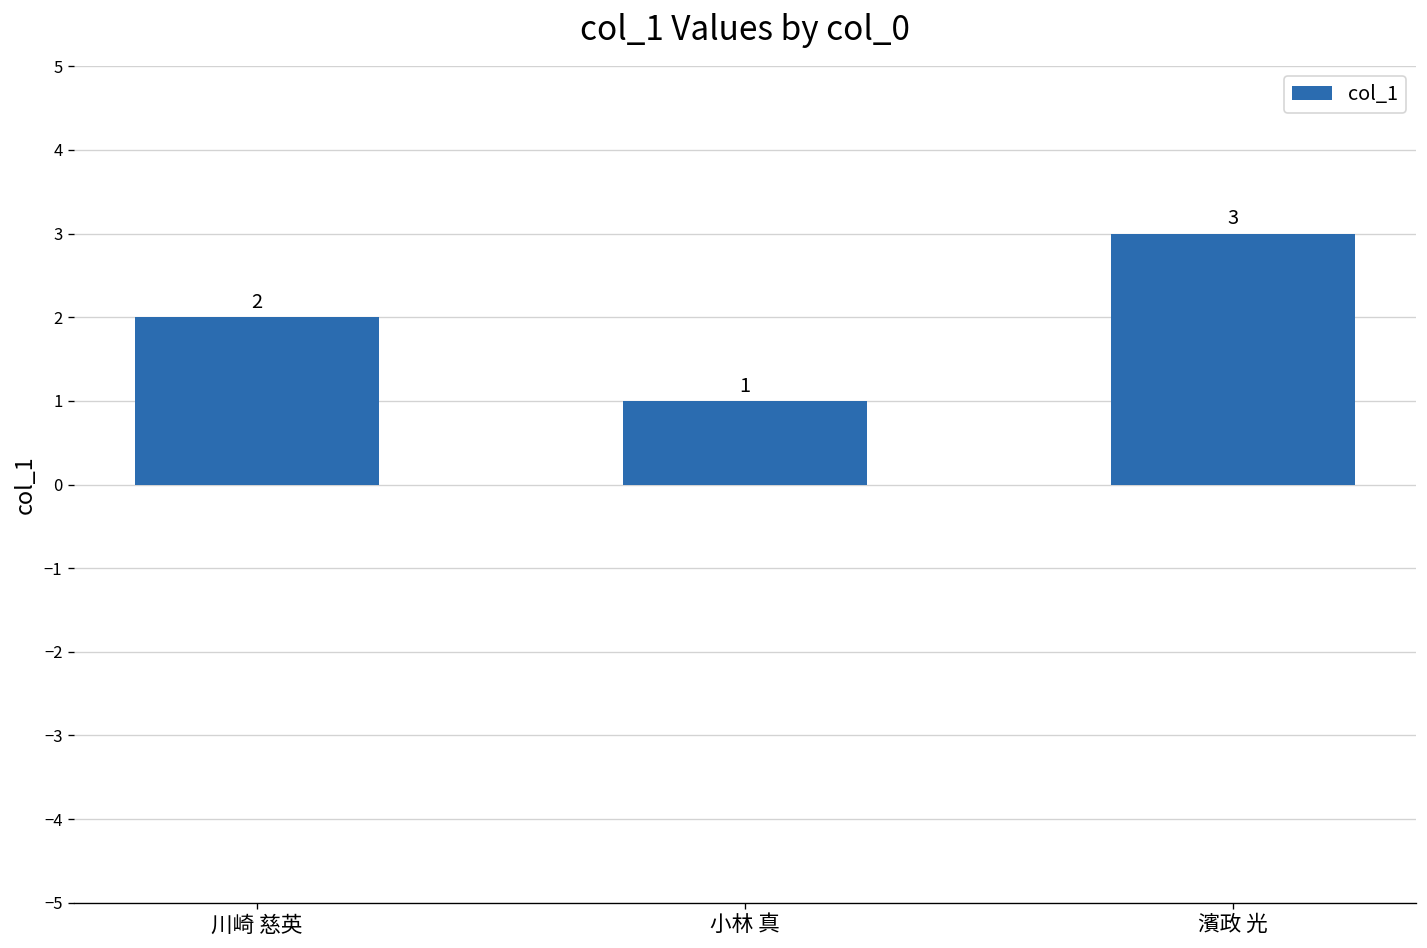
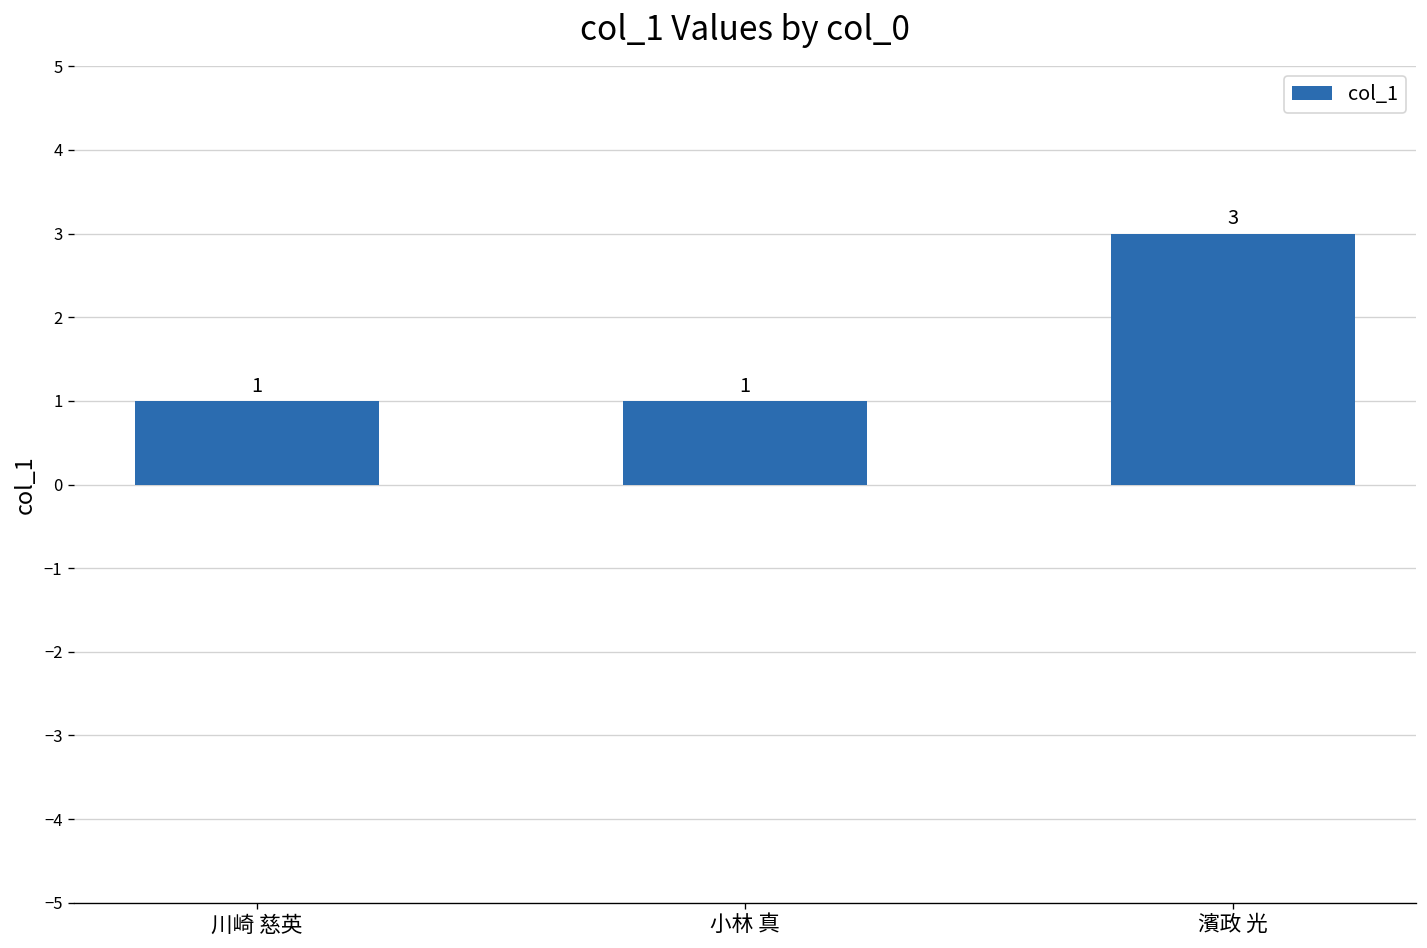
川崎 慈英: 2 -> 1
